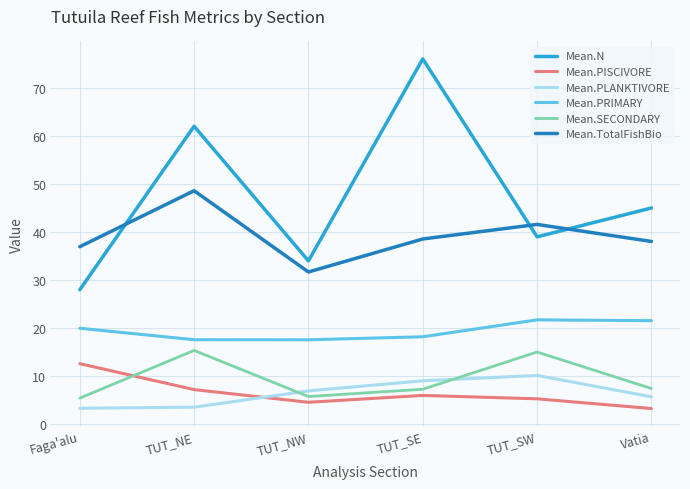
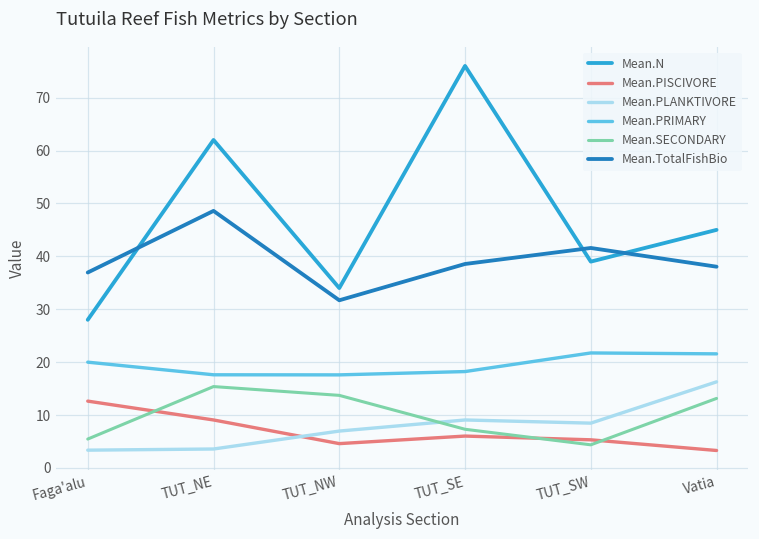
Mean.PISCIVORE, TUT_NE: 7 -> 9
Mean.SECONDARY, TUT_NW: 6 -> 14
Mean.PLANKTIVORE, TUT_SW: 10 -> 8
Mean.SECONDARY, TUT_SW: 15 -> 4
Mean.PLANKTIVORE, Vatia: 6 -> 16
Mean.SECONDARY, Vatia: 7 -> 13
